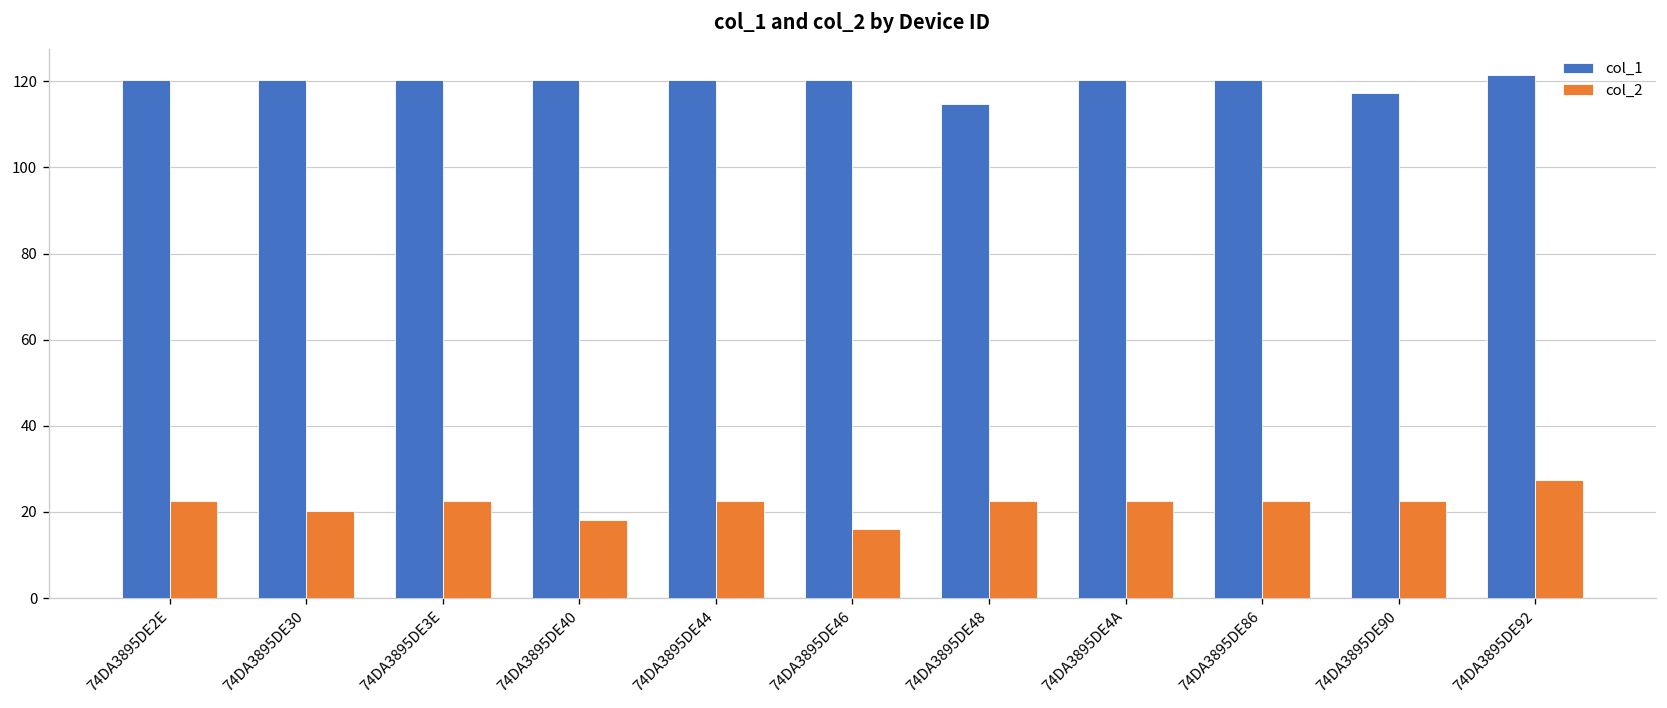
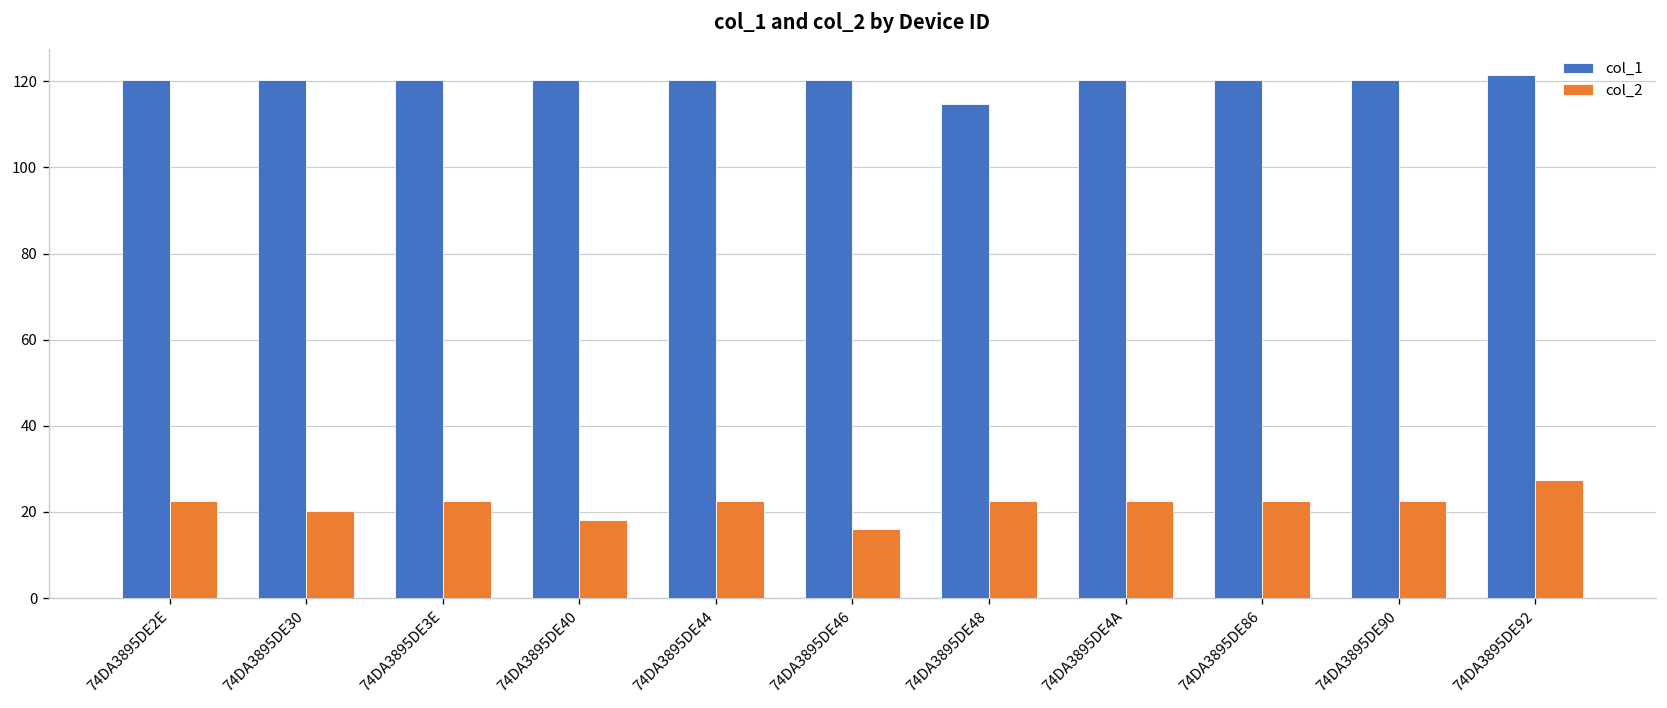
col_1, 74DA3895DE90: 117 -> 120
